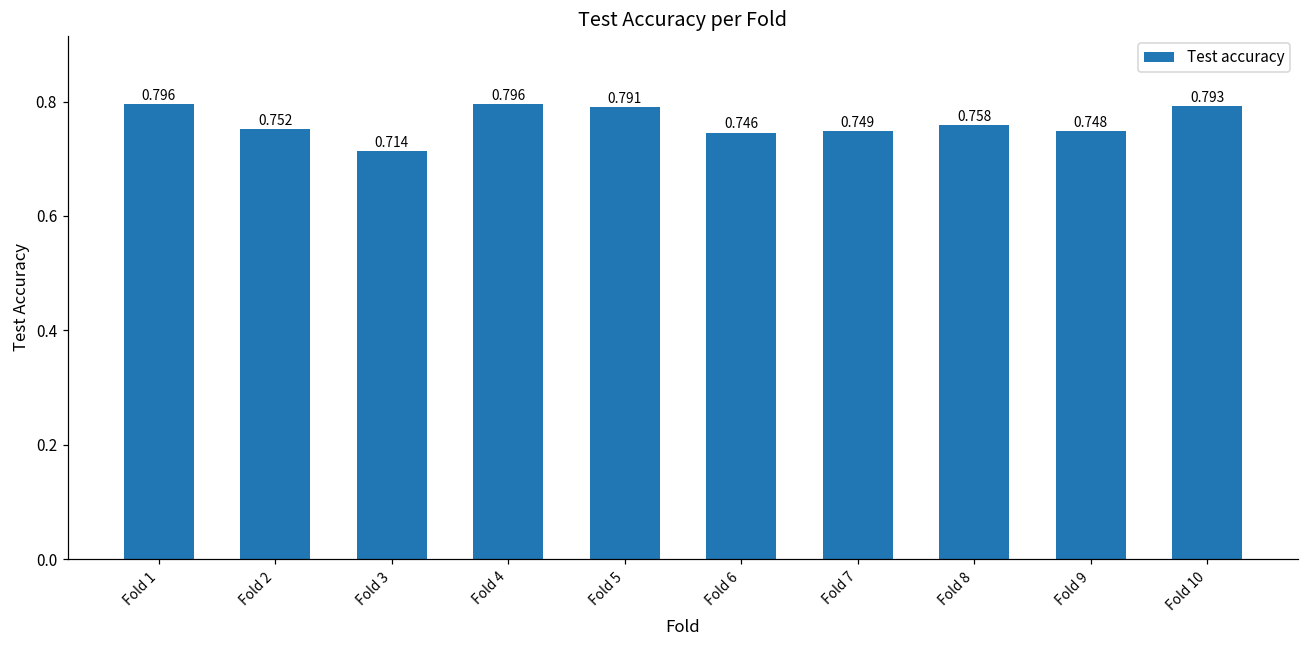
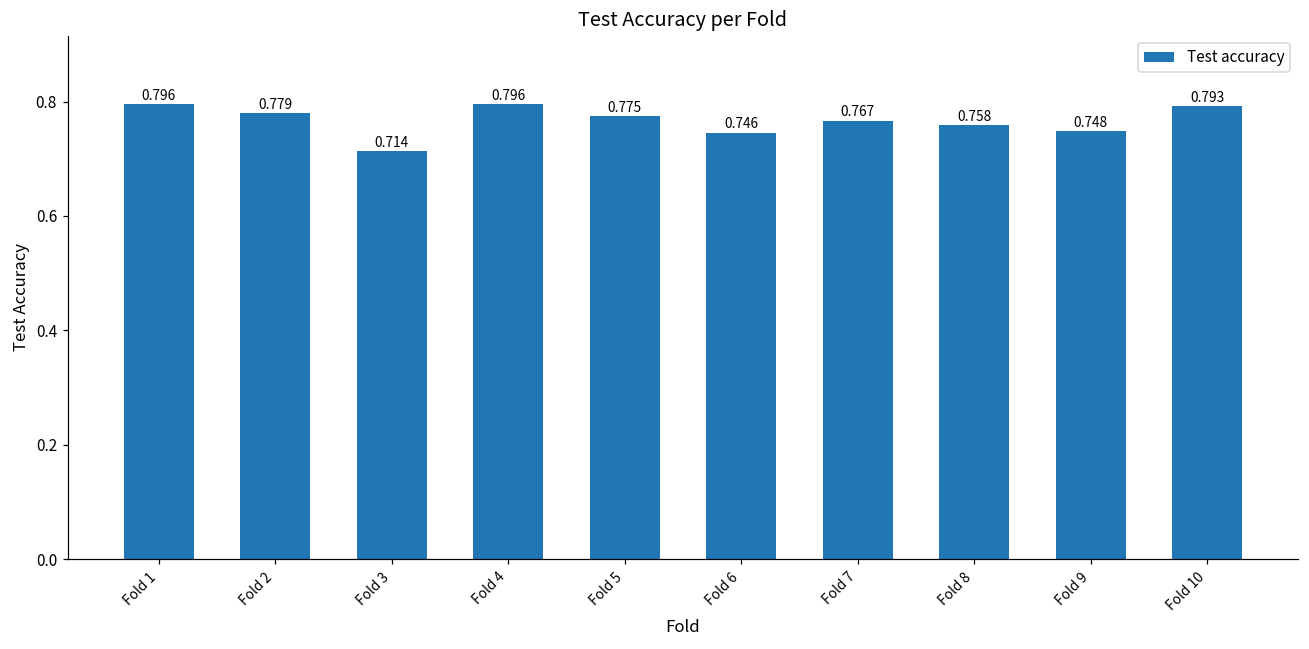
Fold 2: 0.752 -> 0.779
Fold 5: 0.791 -> 0.775
Fold 7: 0.749 -> 0.767
